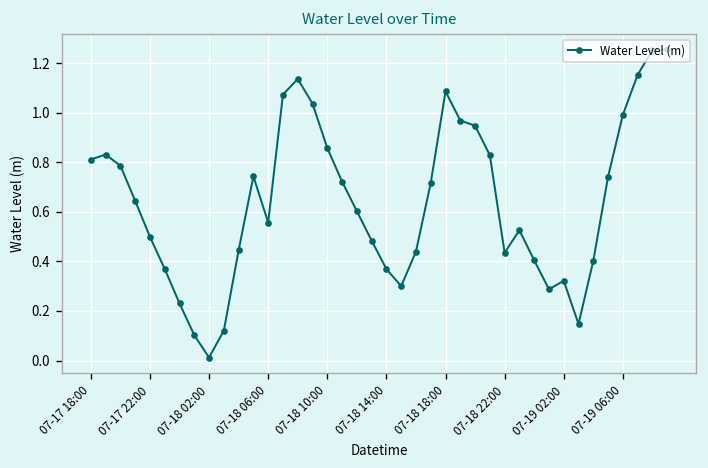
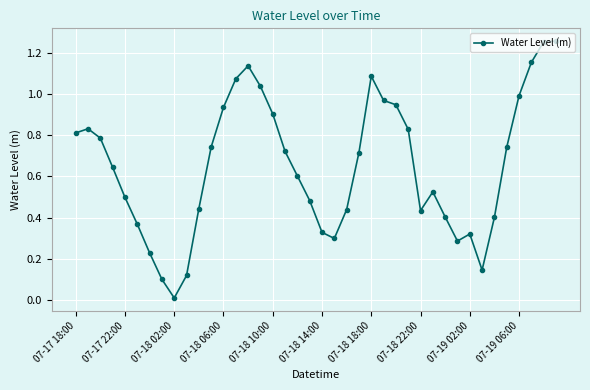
07-18 06:00: 0.56 -> 0.93
07-18 10:00: 0.86 -> 0.90
07-18 14:00: 0.37 -> 0.33
